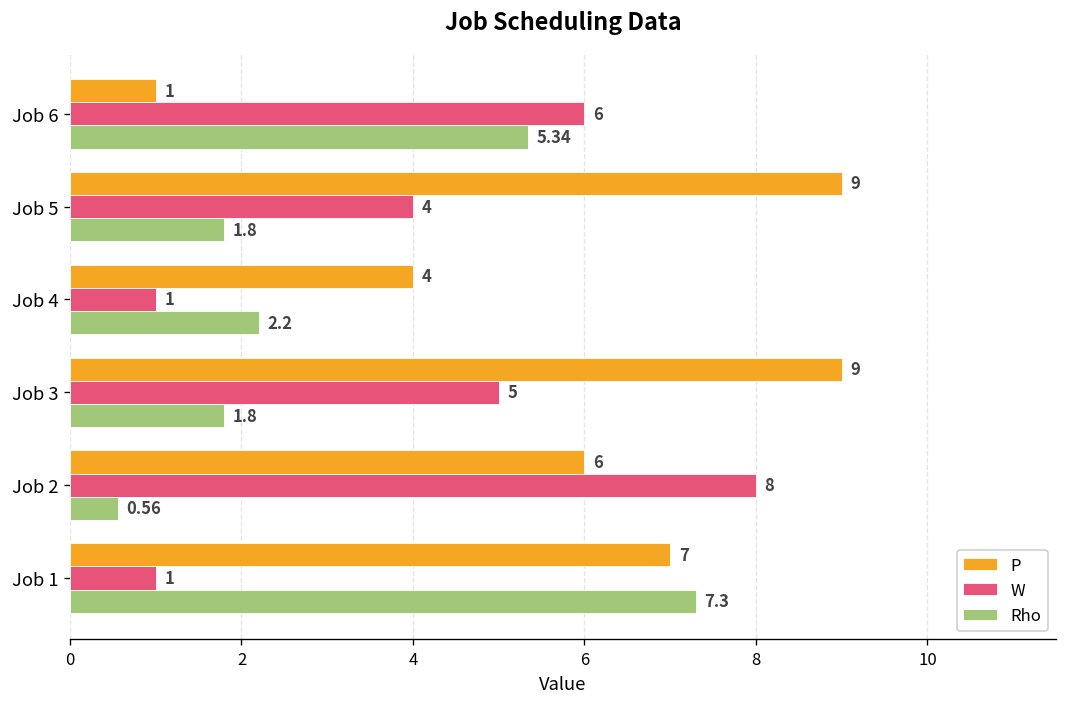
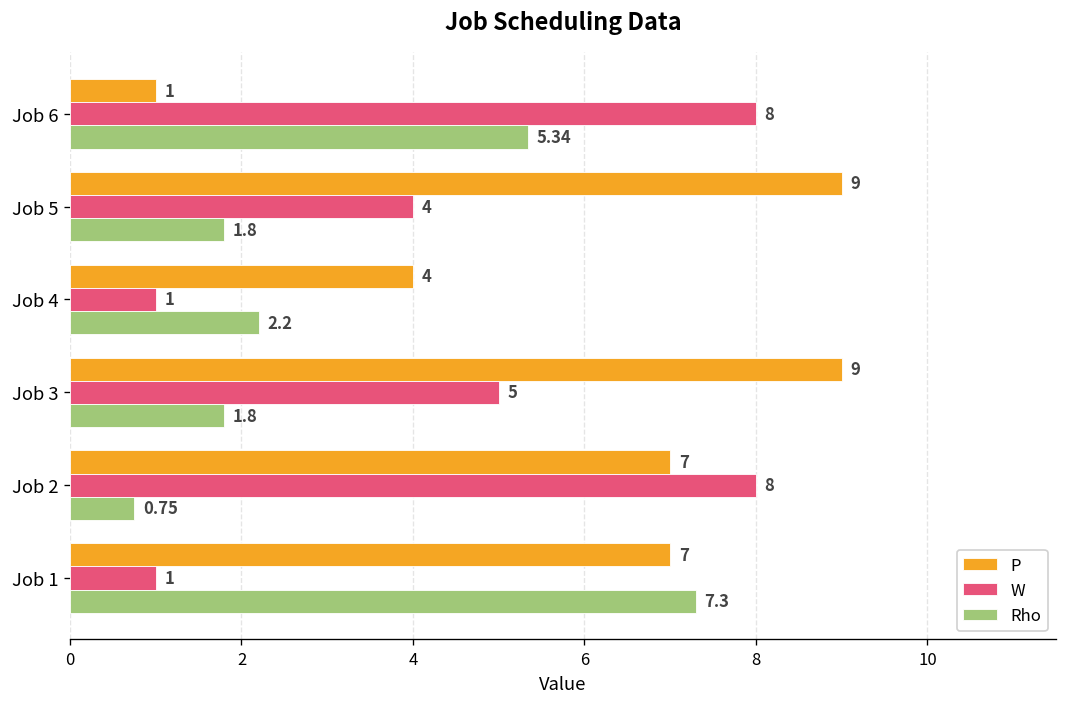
W, Job 6: 6 -> 8
P, Job 2: 6 -> 7
Rho, Job 2: 0.56 -> 0.75
